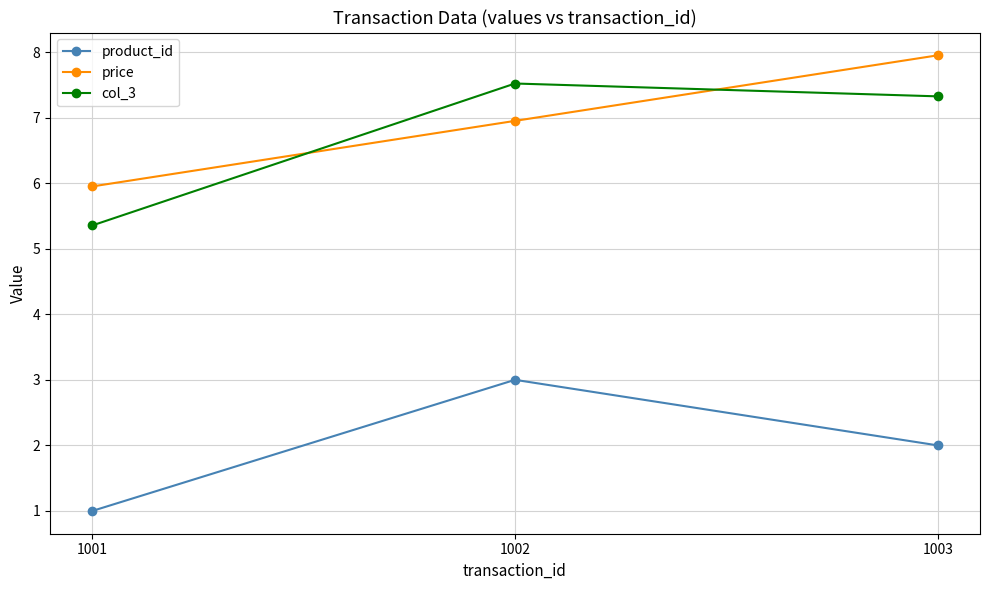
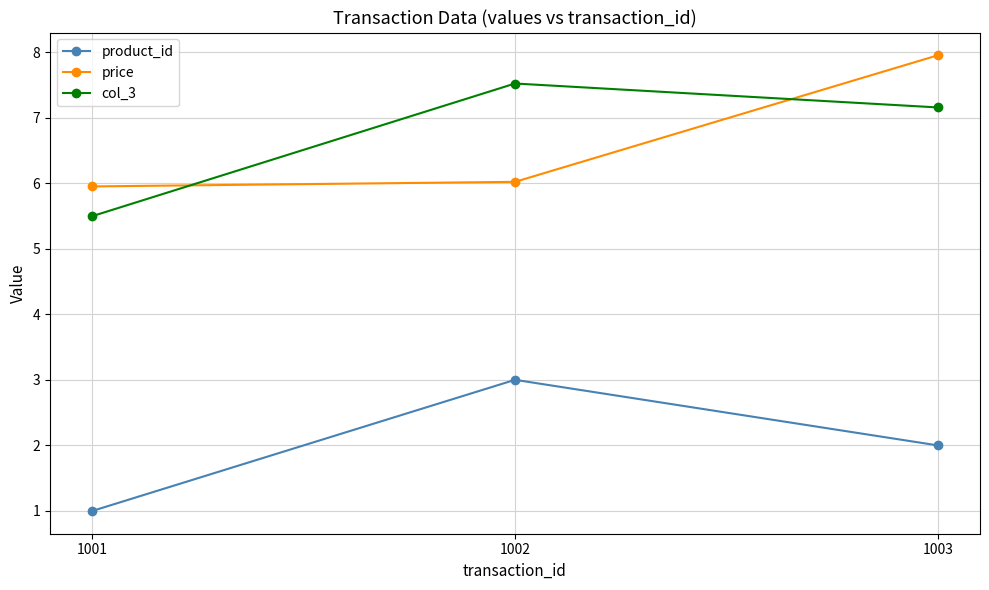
col_3, 1001: 5.4 -> 5.5
price, 1002: 7.0 -> 6.0
col_3, 1003: 7.3 -> 7.2
